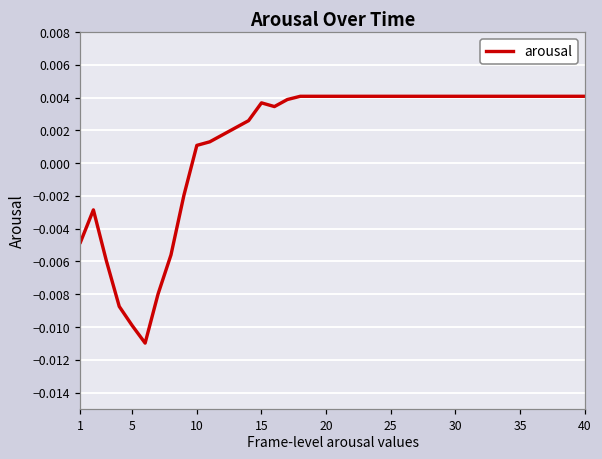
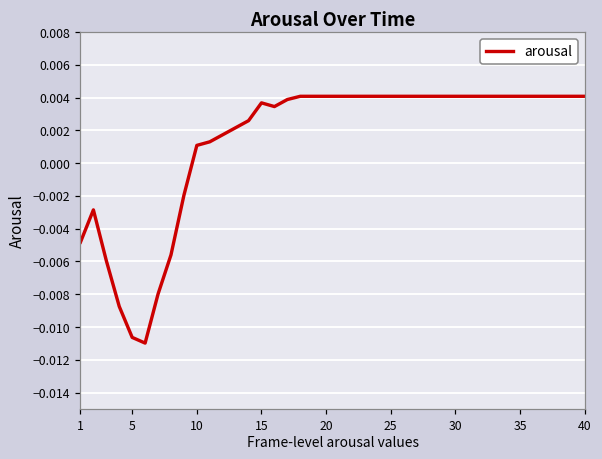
5: -0.0099 -> -0.0106
